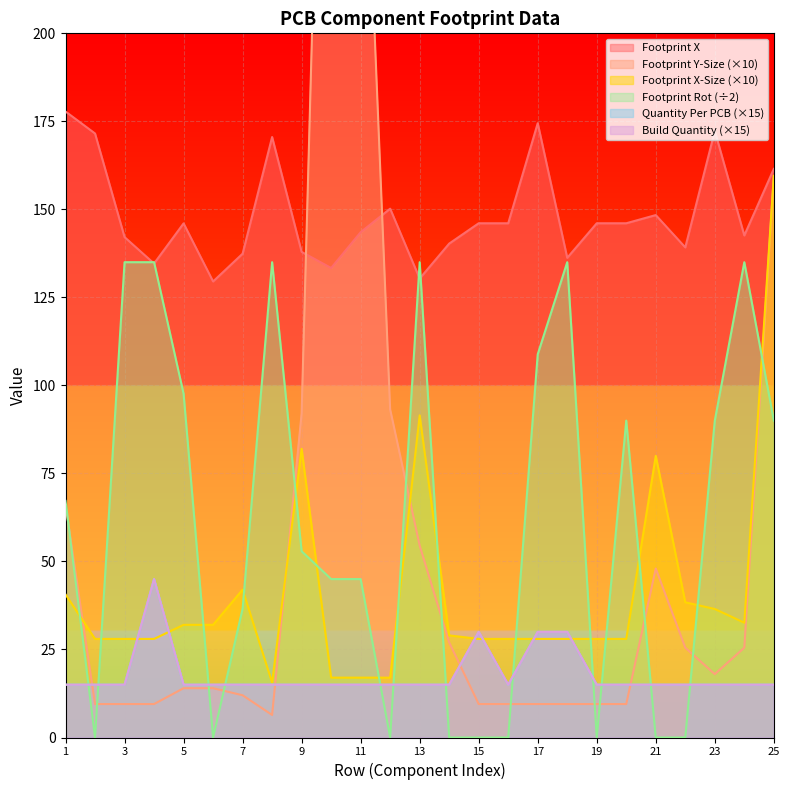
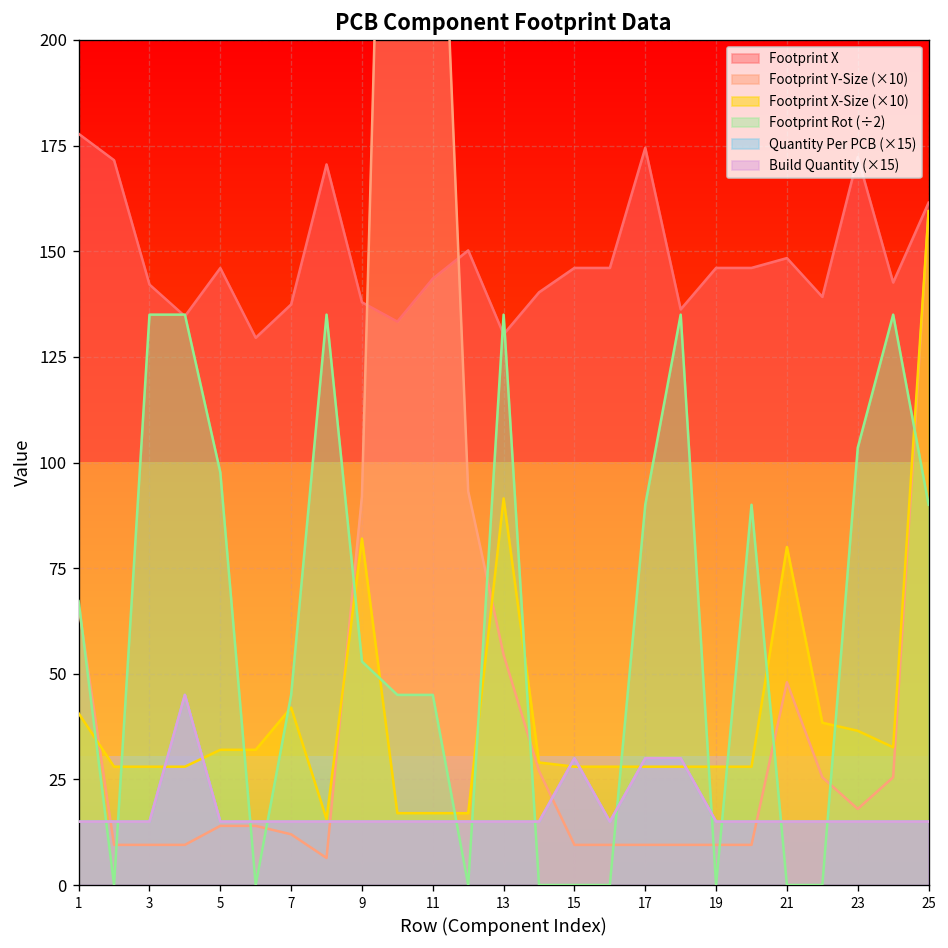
Footprint Rot (÷2), 7: 37 -> 45
Footprint Rot (÷2), 17: 109 -> 90
Footprint Rot (÷2), 23: 90 -> 104
